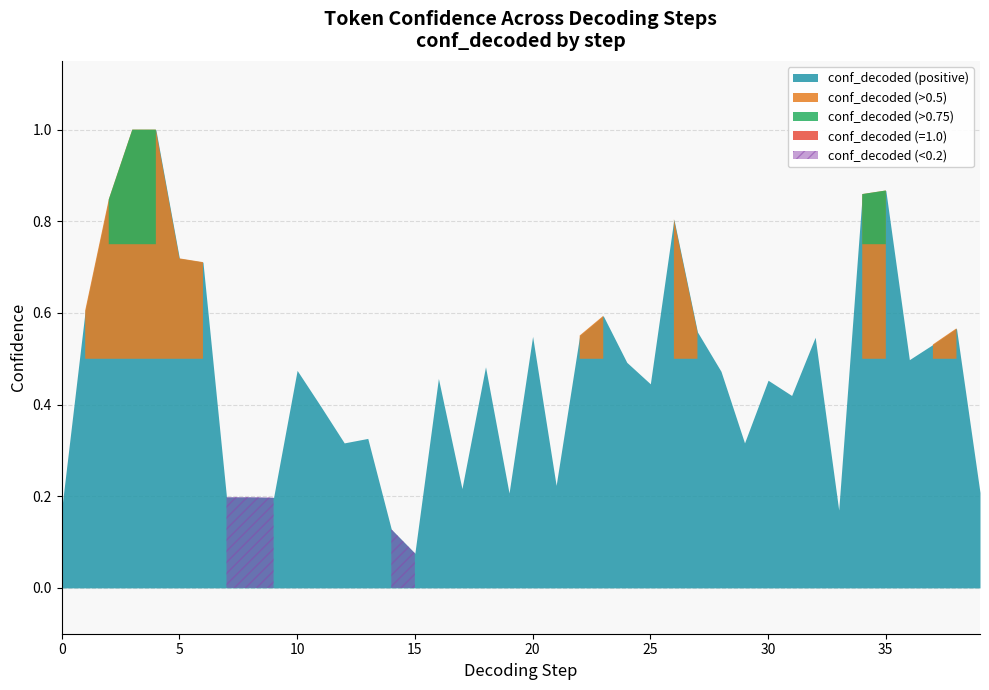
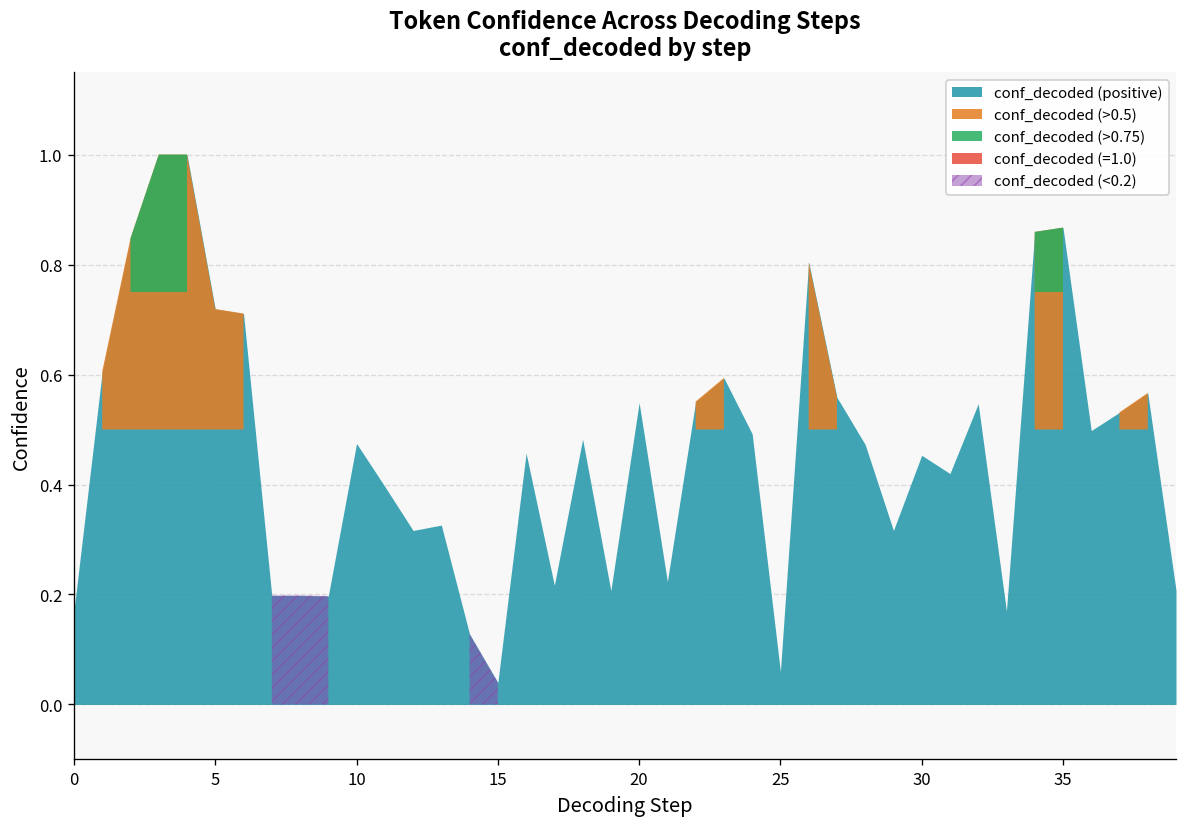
conf_decoded (positive), 15: 0.08 -> 0.04
conf_decoded (positive), 25: 0.45 -> 0.06
